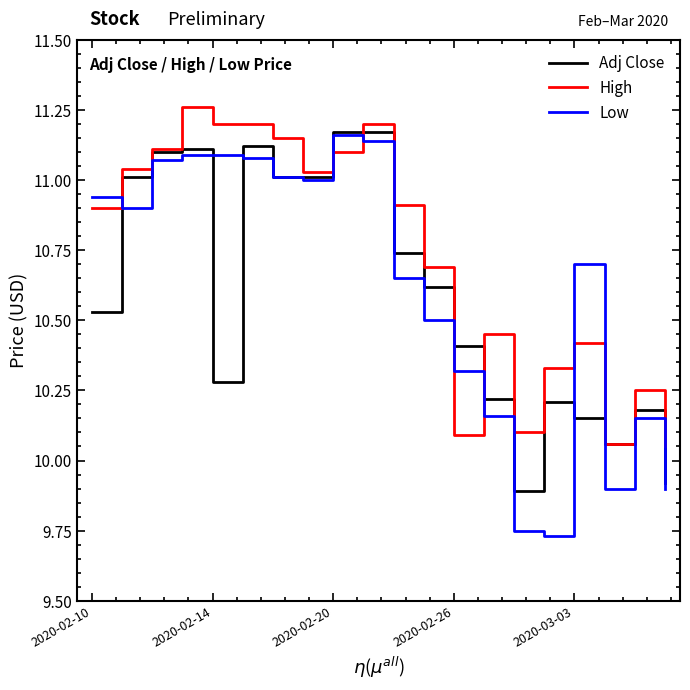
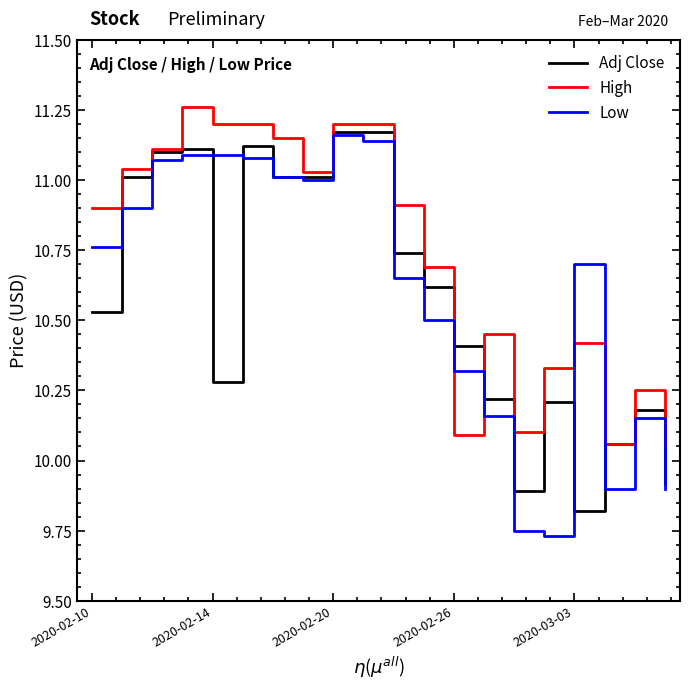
Low, 2020-02-10: 10.94 -> 10.76
High, 2020-02-20: 11.1 -> 11.2
Adj Close, 2020-03-03: 10.15 -> 9.82
